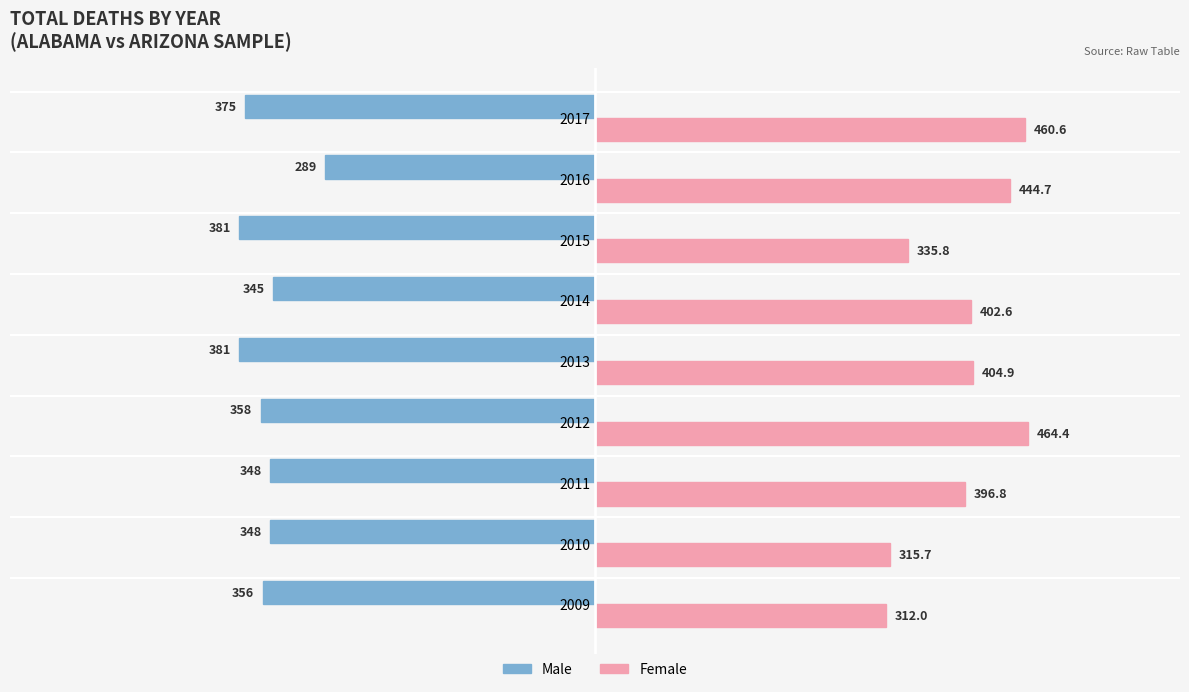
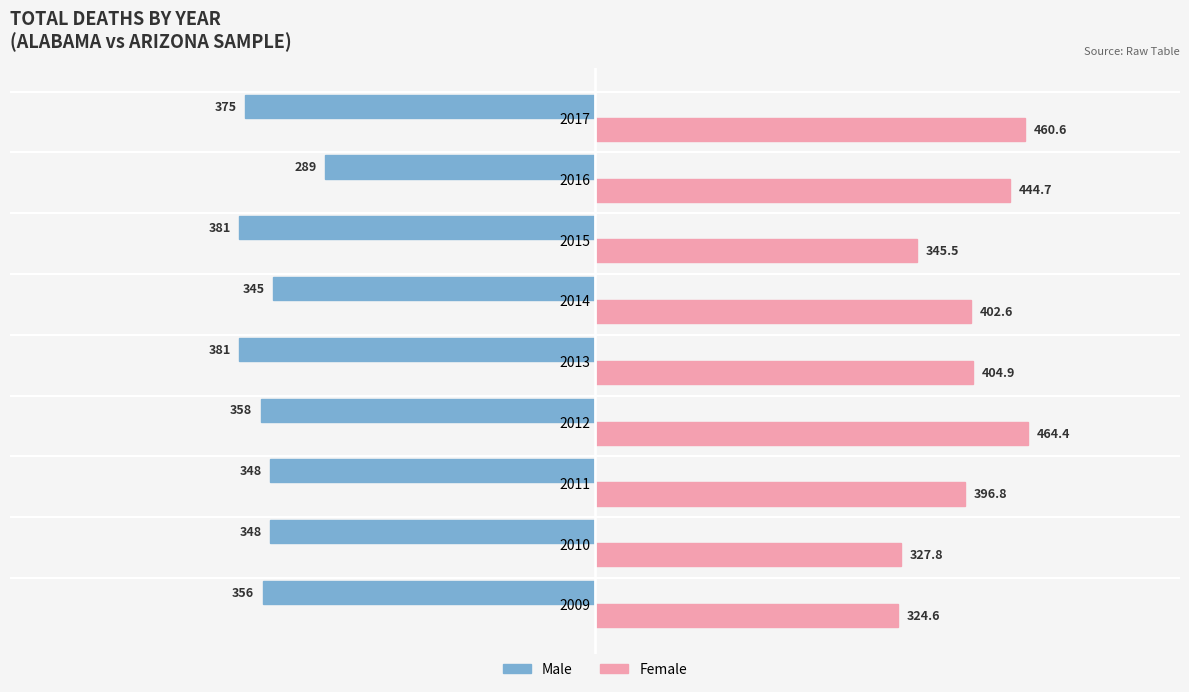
Female, 2015: 335.8 -> 345.5
Female, 2010: 315.7 -> 327.8
Female, 2009: 312.0 -> 324.6
